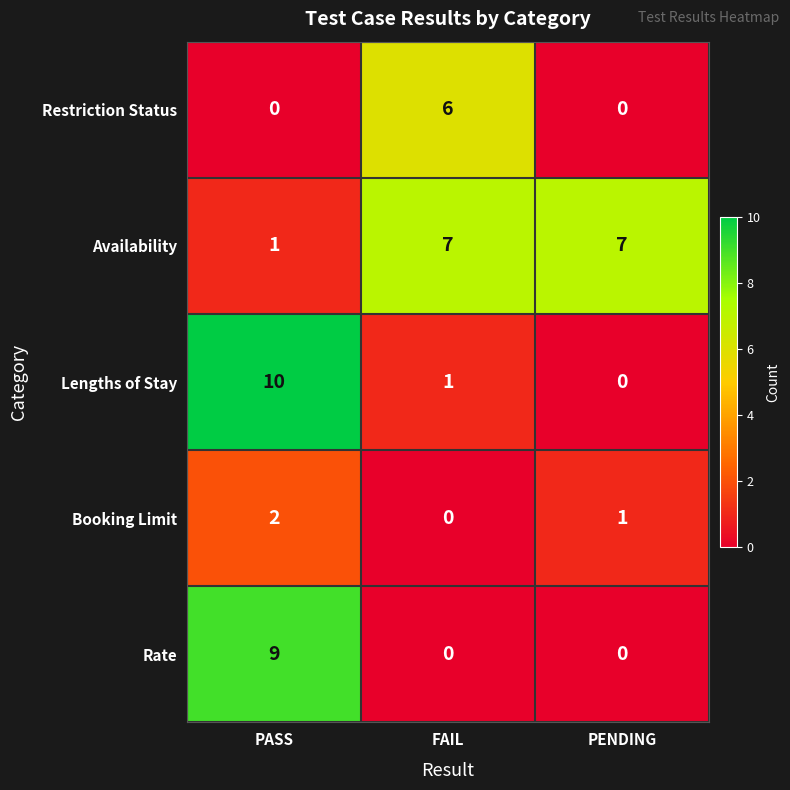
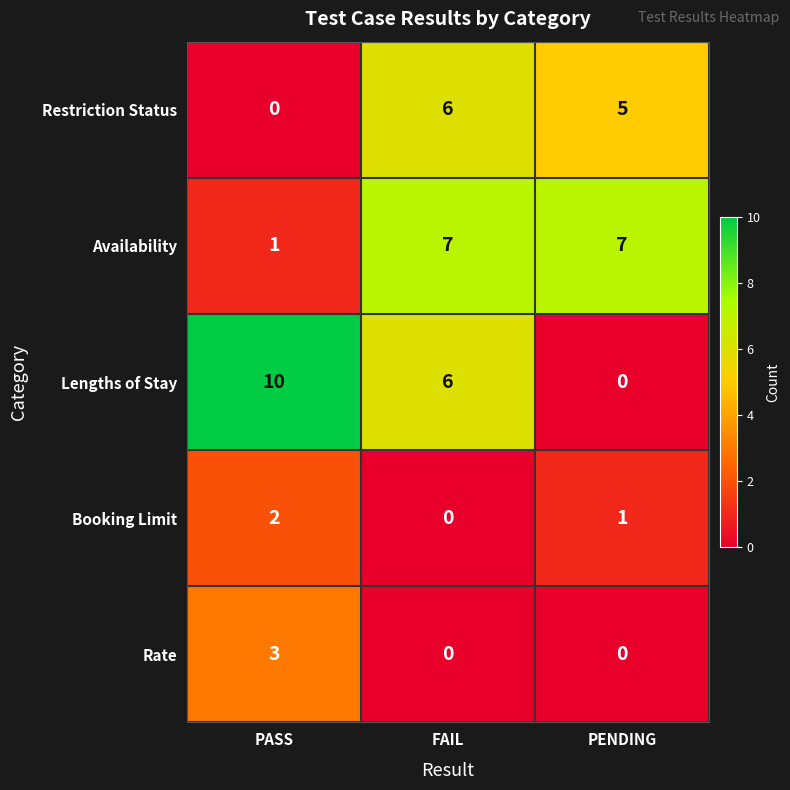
Restriction Status, PENDING: 0 -> 5
Lengths of Stay, FAIL: 1 -> 6
Rate, PASS: 9 -> 3
